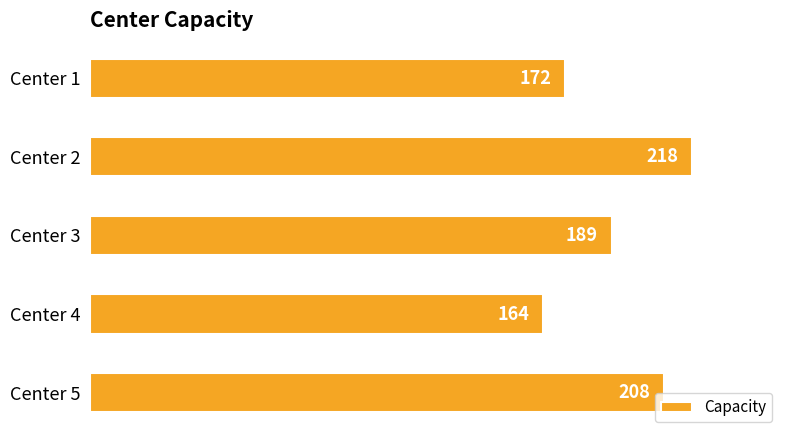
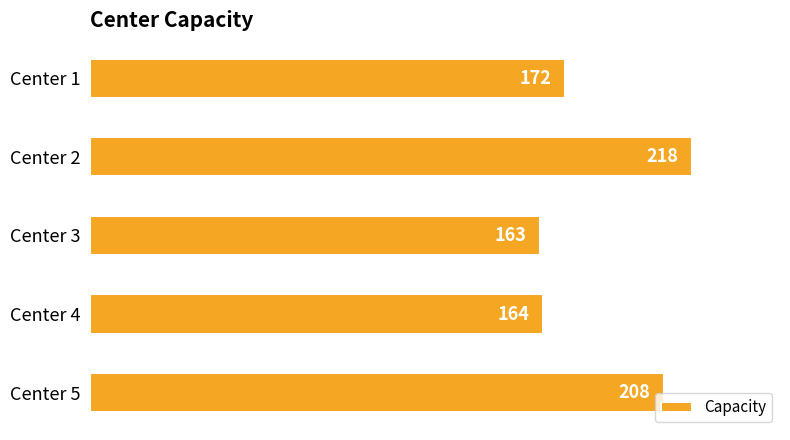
Center 3: 189 -> 163
